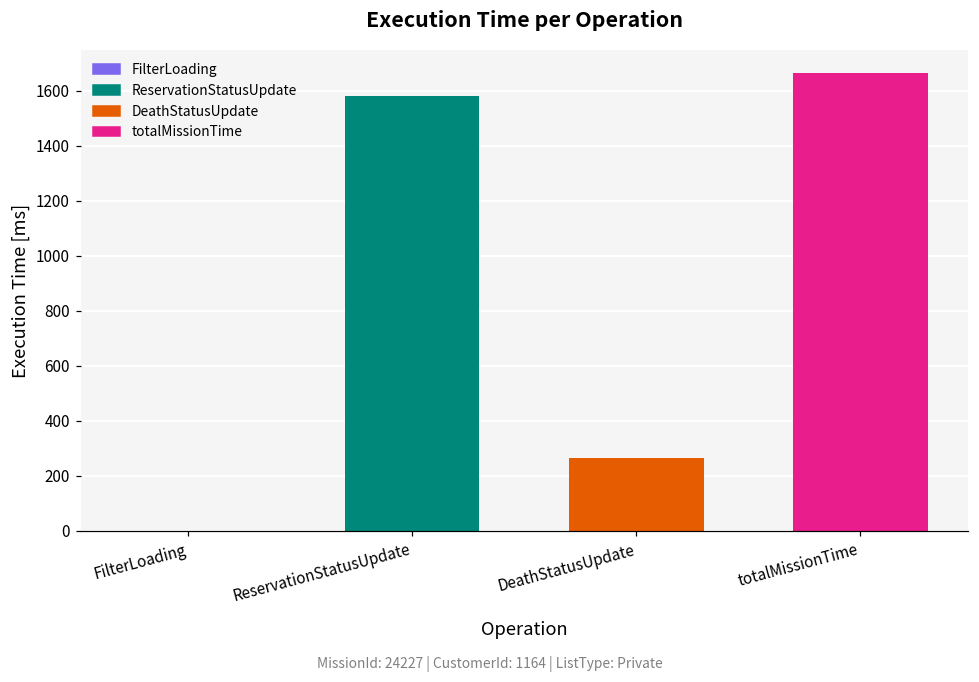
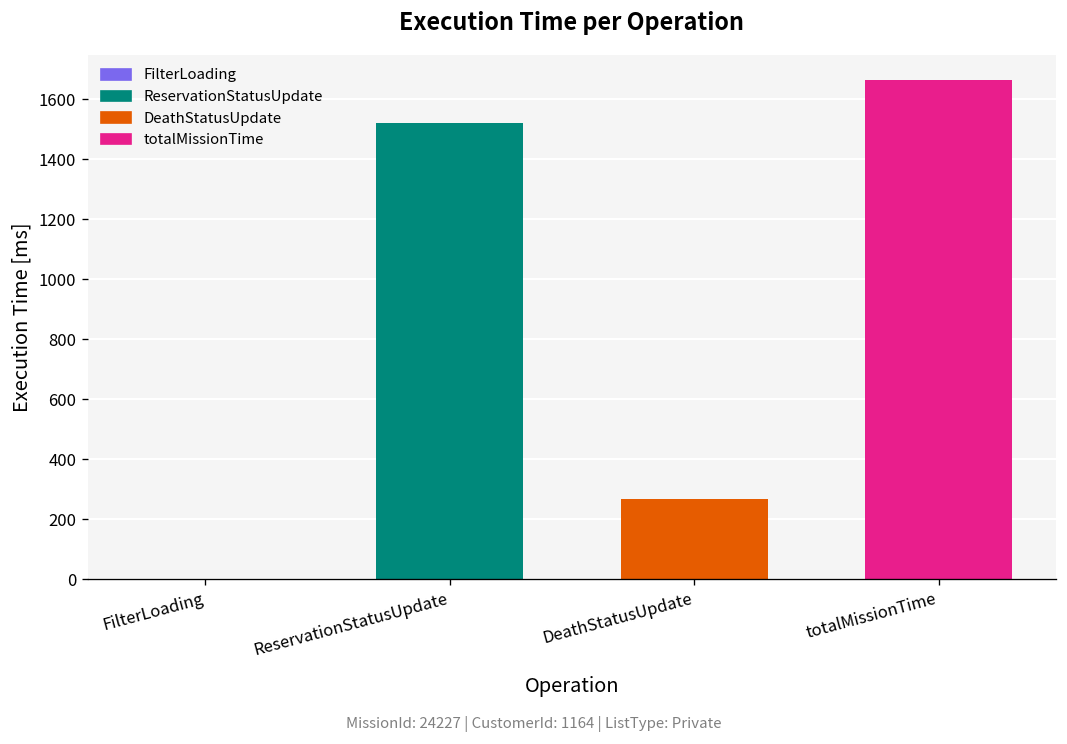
ReservationStatusUpdate: 1580 -> 1520
